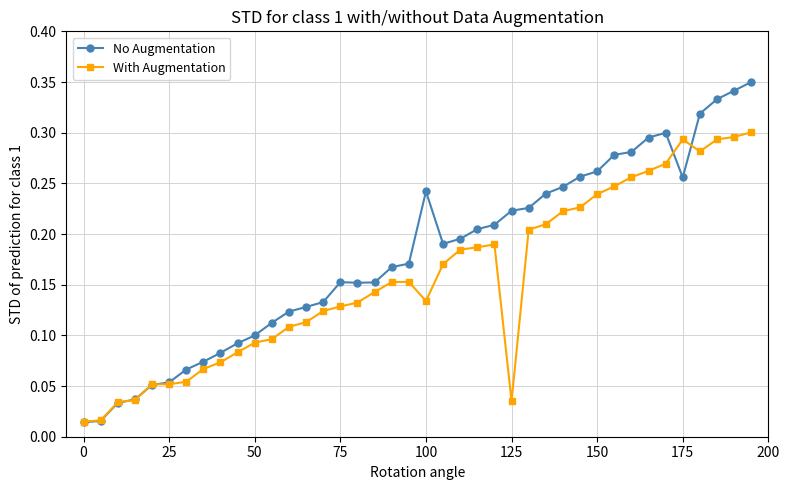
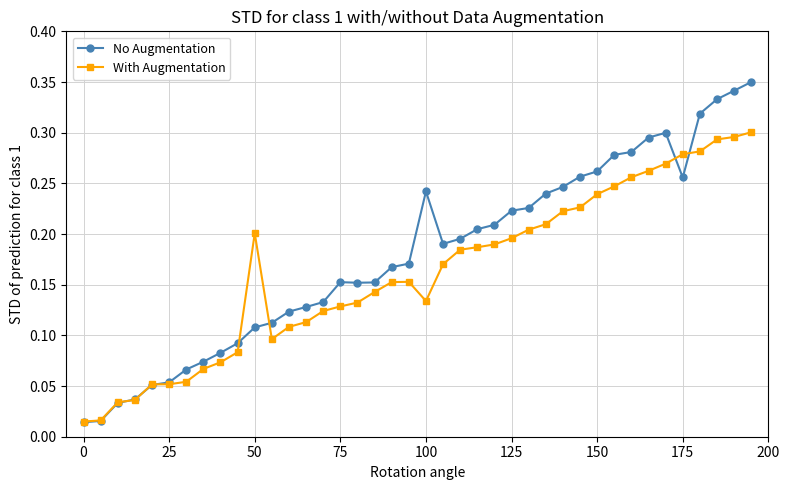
No Augmentation, 50: 0.100 -> 0.108
With Augmentation, 50: 0.093 -> 0.201
With Augmentation, 125: 0.035 -> 0.196
With Augmentation, 175: 0.293 -> 0.279
